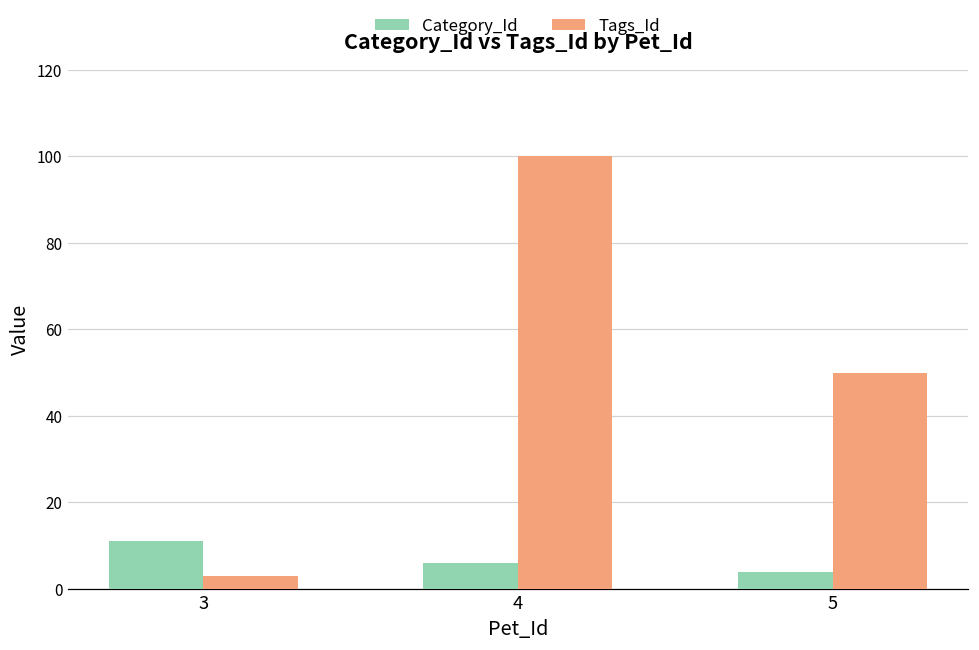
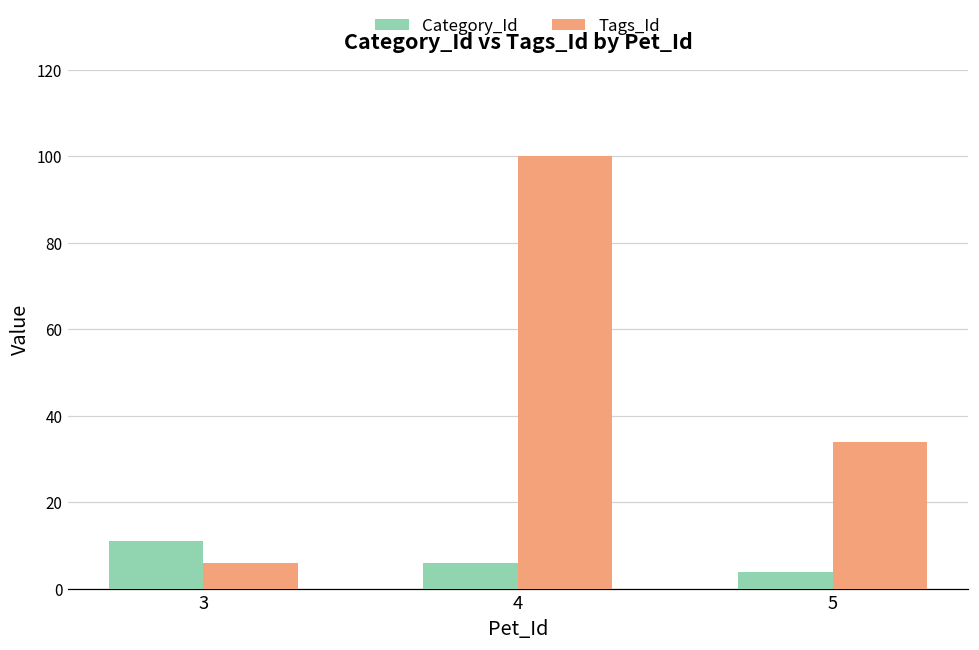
Tags_Id, 3: 3 -> 6
Tags_Id, 5: 50 -> 34
